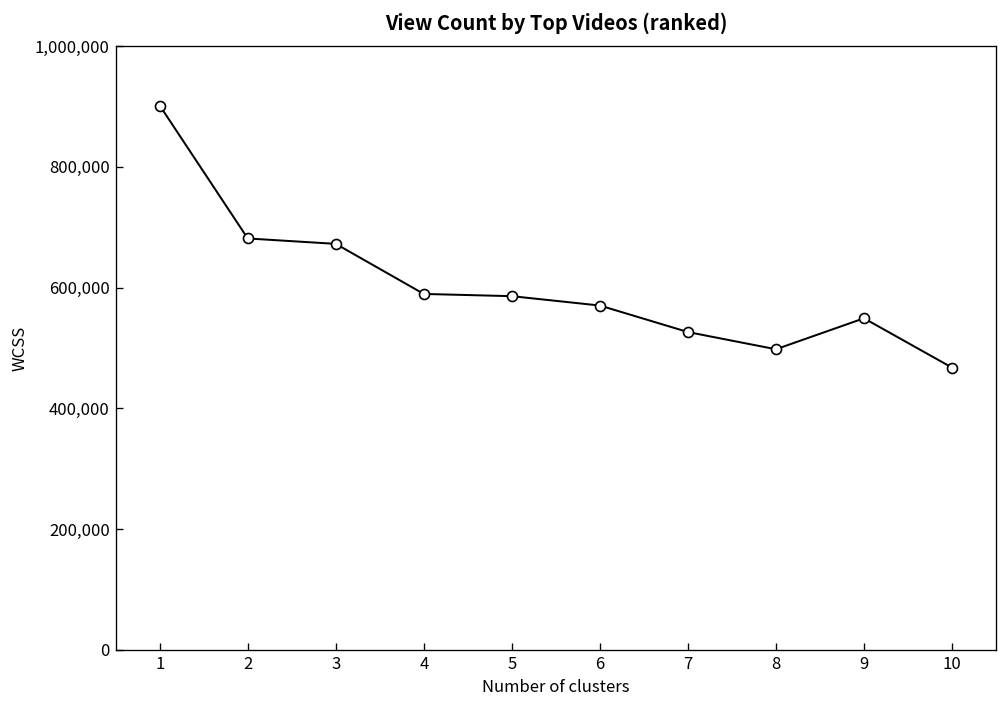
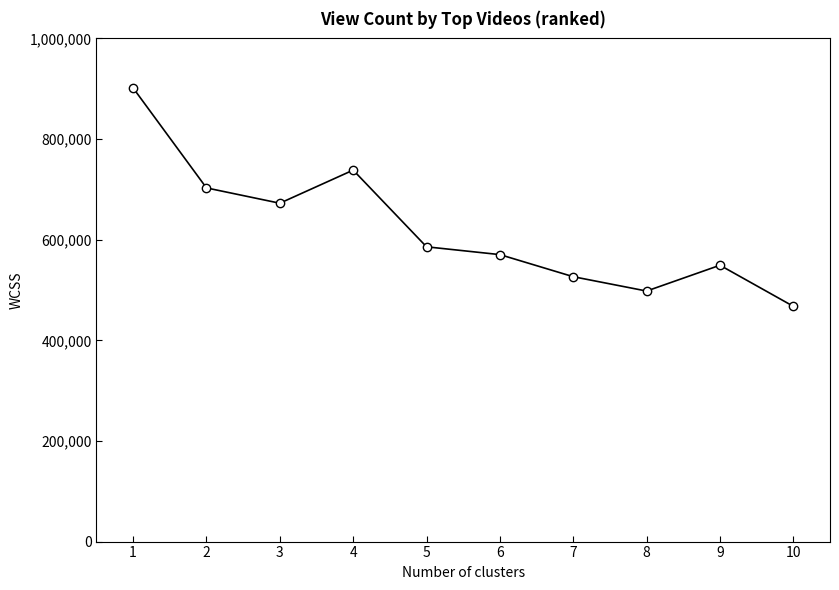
2: 680,000 -> 700,000
4: 590,000 -> 740,000
